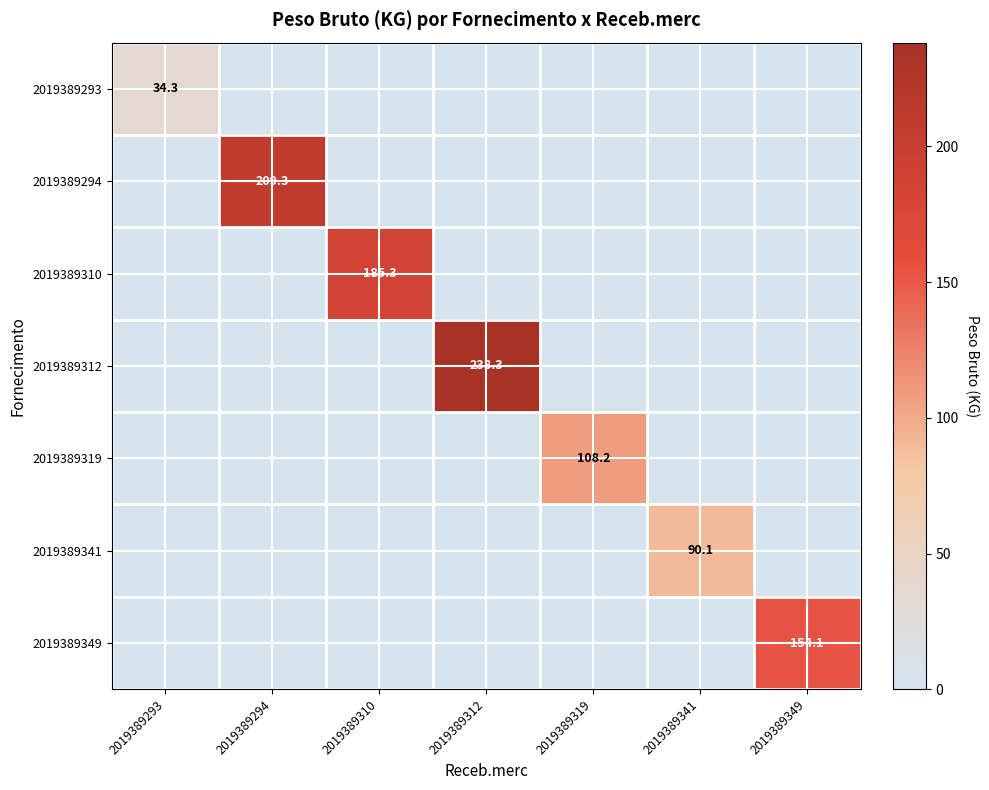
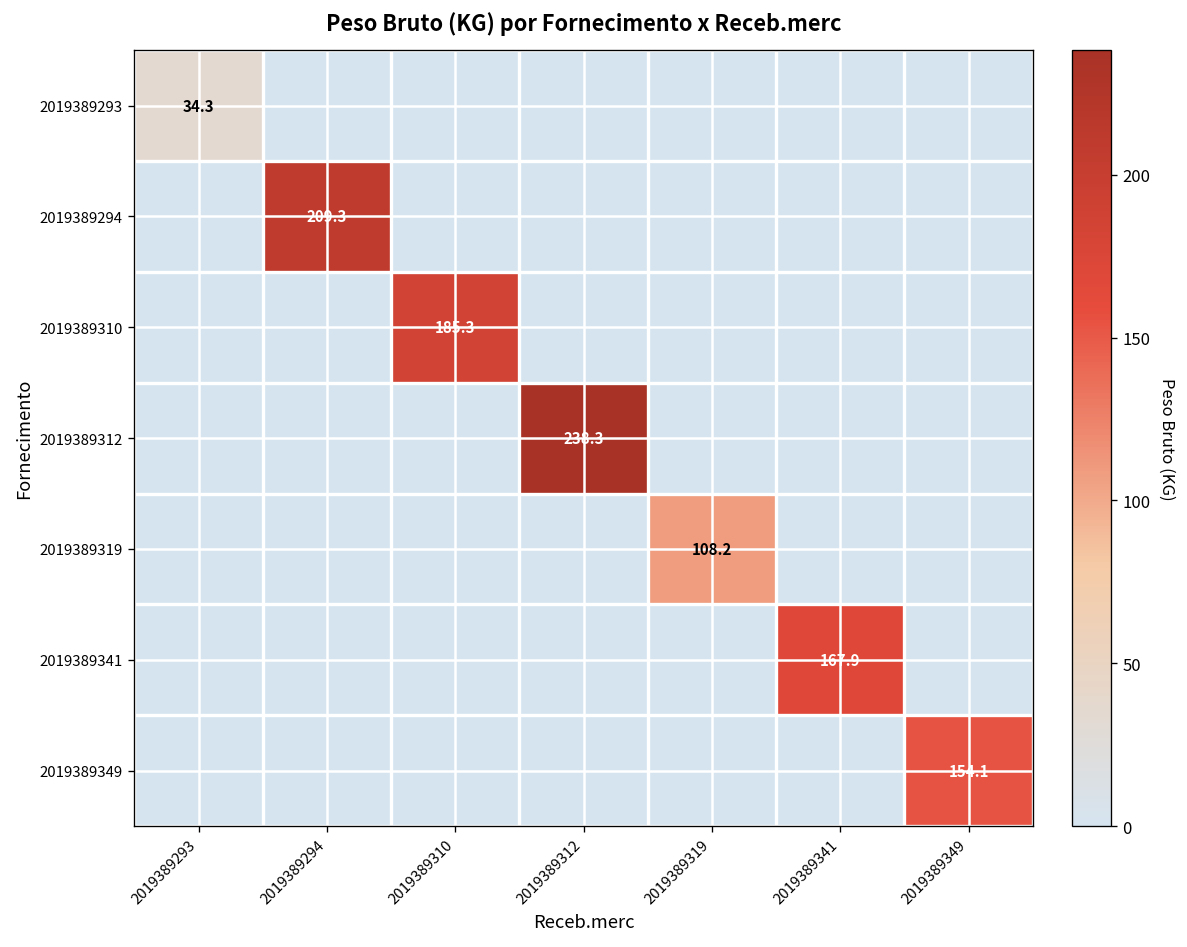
2019389341, 2019389341: 90.1 -> 167.9
